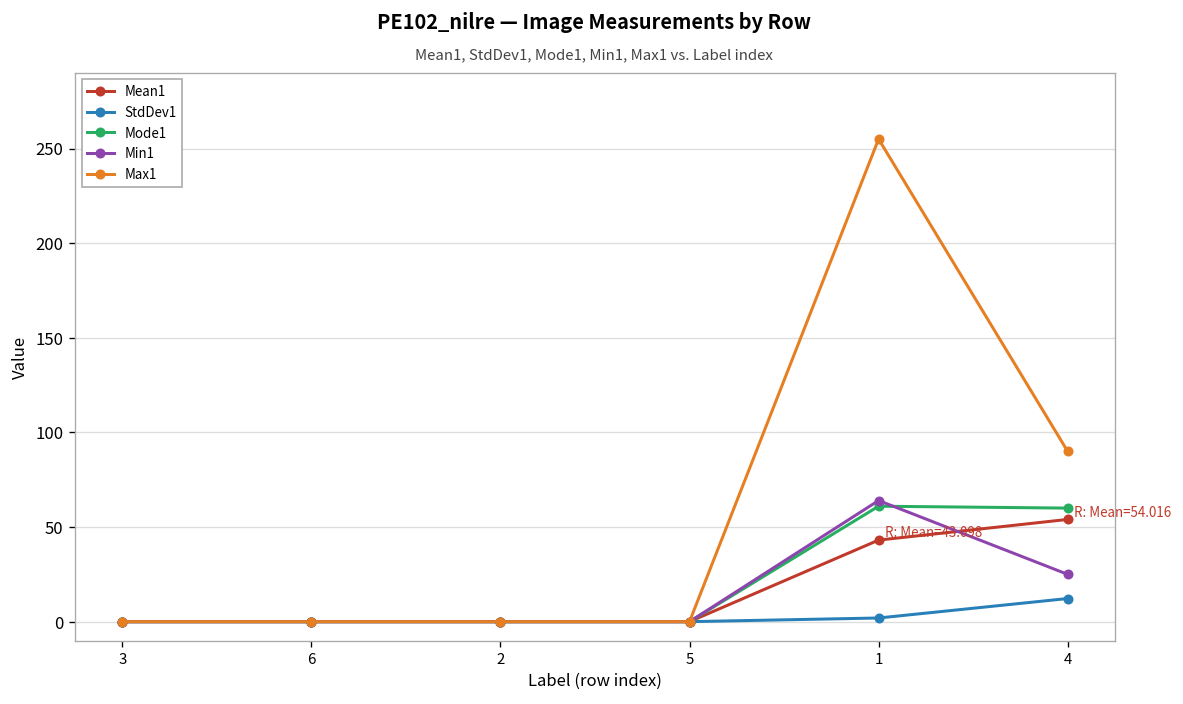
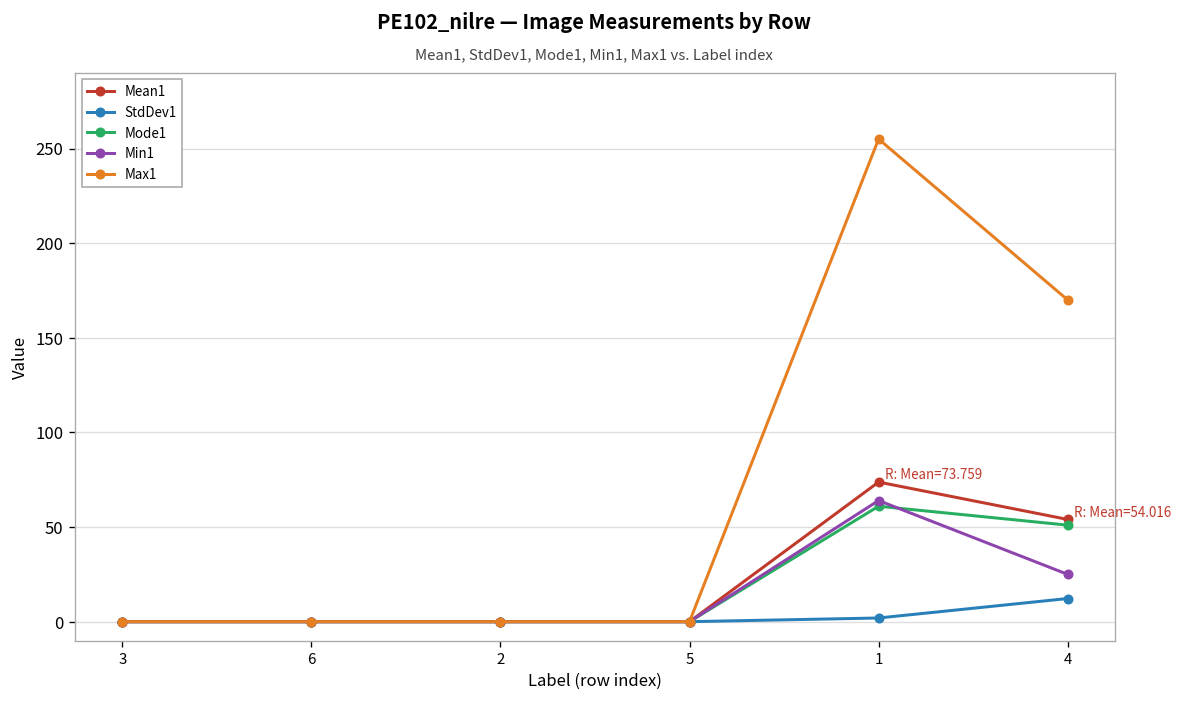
Mean1, 1: 43.098 -> 73.759
Mode1, 4: 60 -> 51
Max1, 4: 90 -> 170
